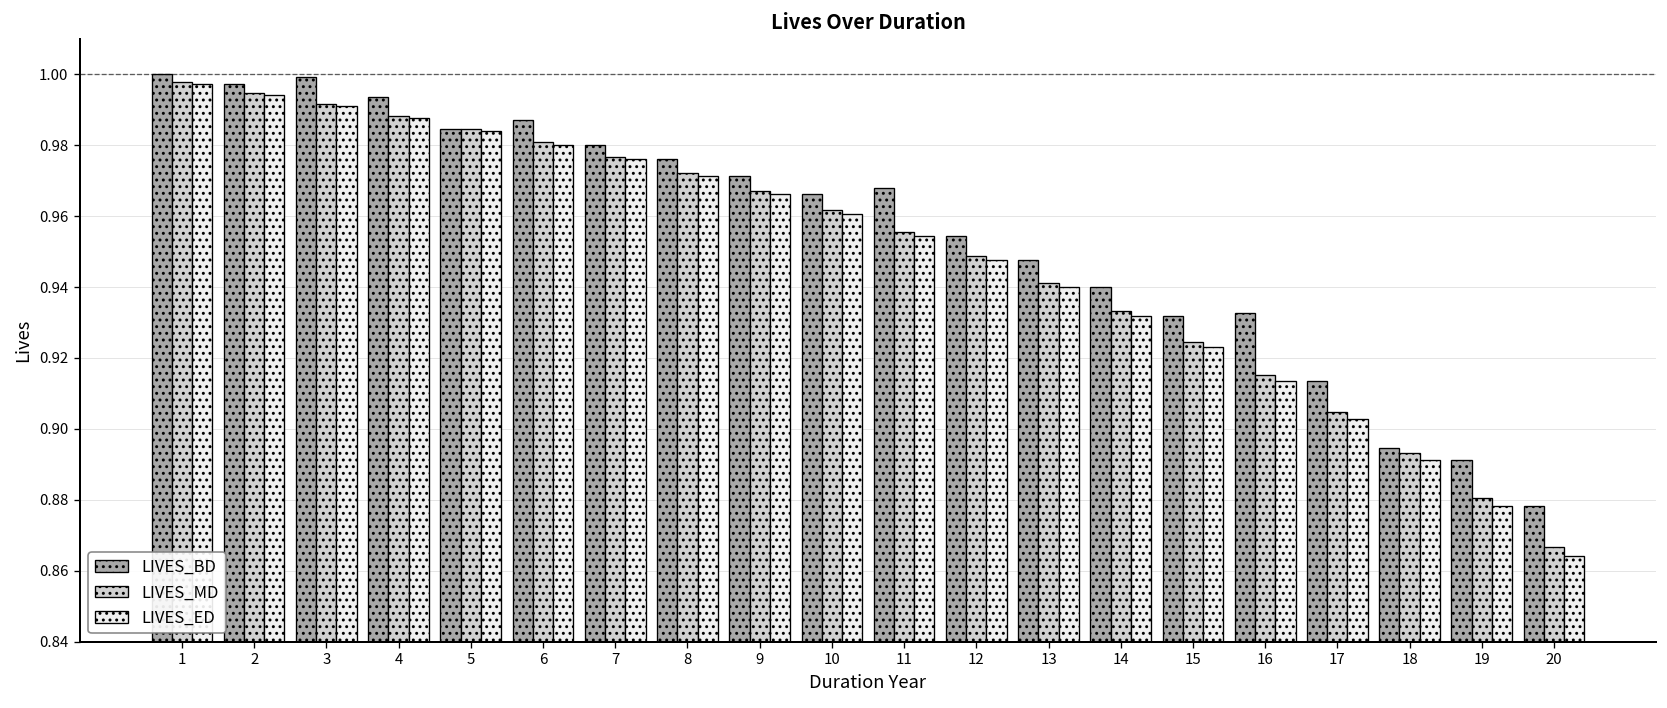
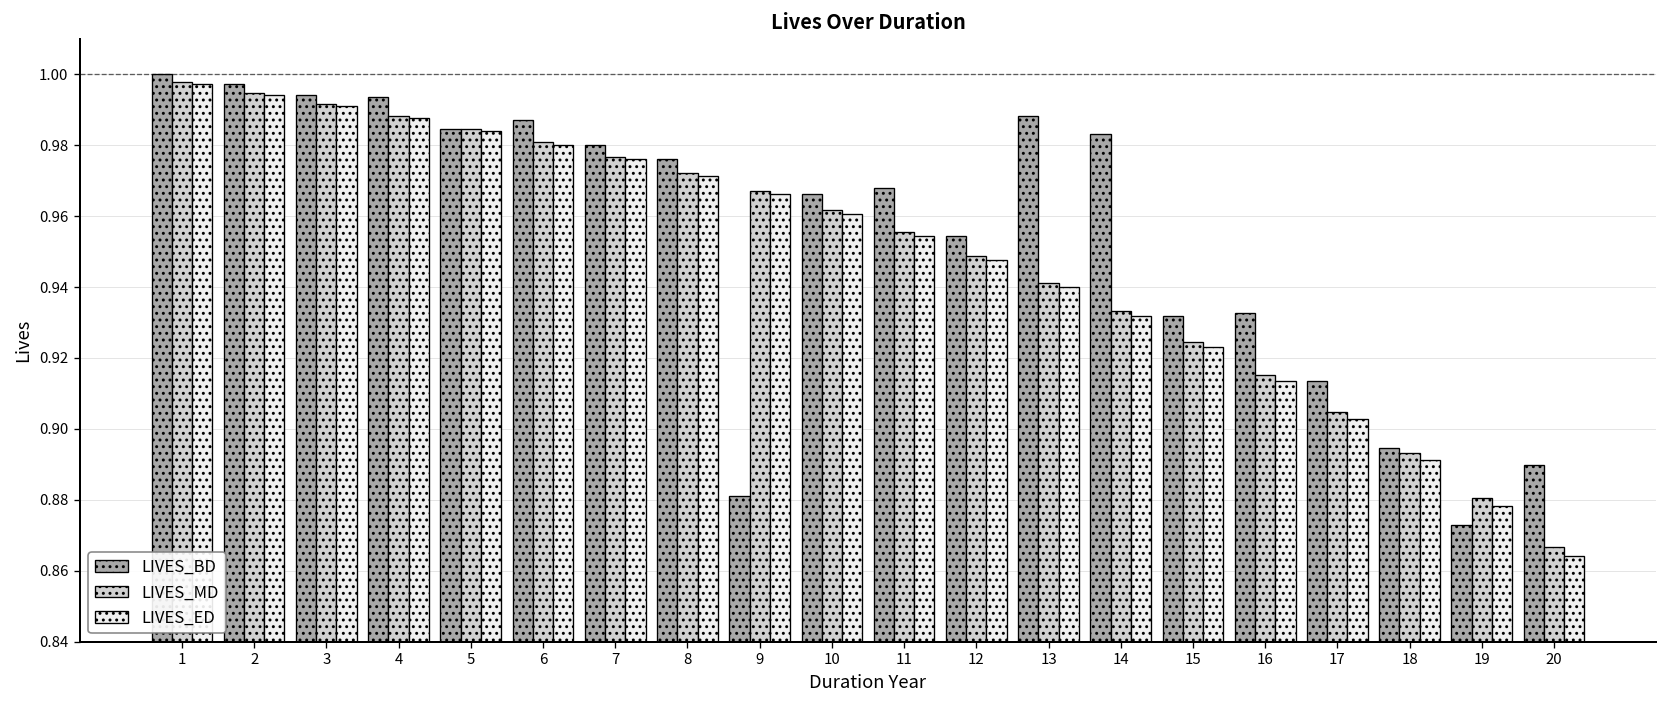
LIVES_BD, 3: 0.999 -> 0.994
LIVES_BD, 9: 0.971 -> 0.881
LIVES_BD, 13: 0.947 -> 0.988
LIVES_BD, 14: 0.940 -> 0.983
LIVES_BD, 19: 0.891 -> 0.873
LIVES_BD, 20: 0.878 -> 0.890
